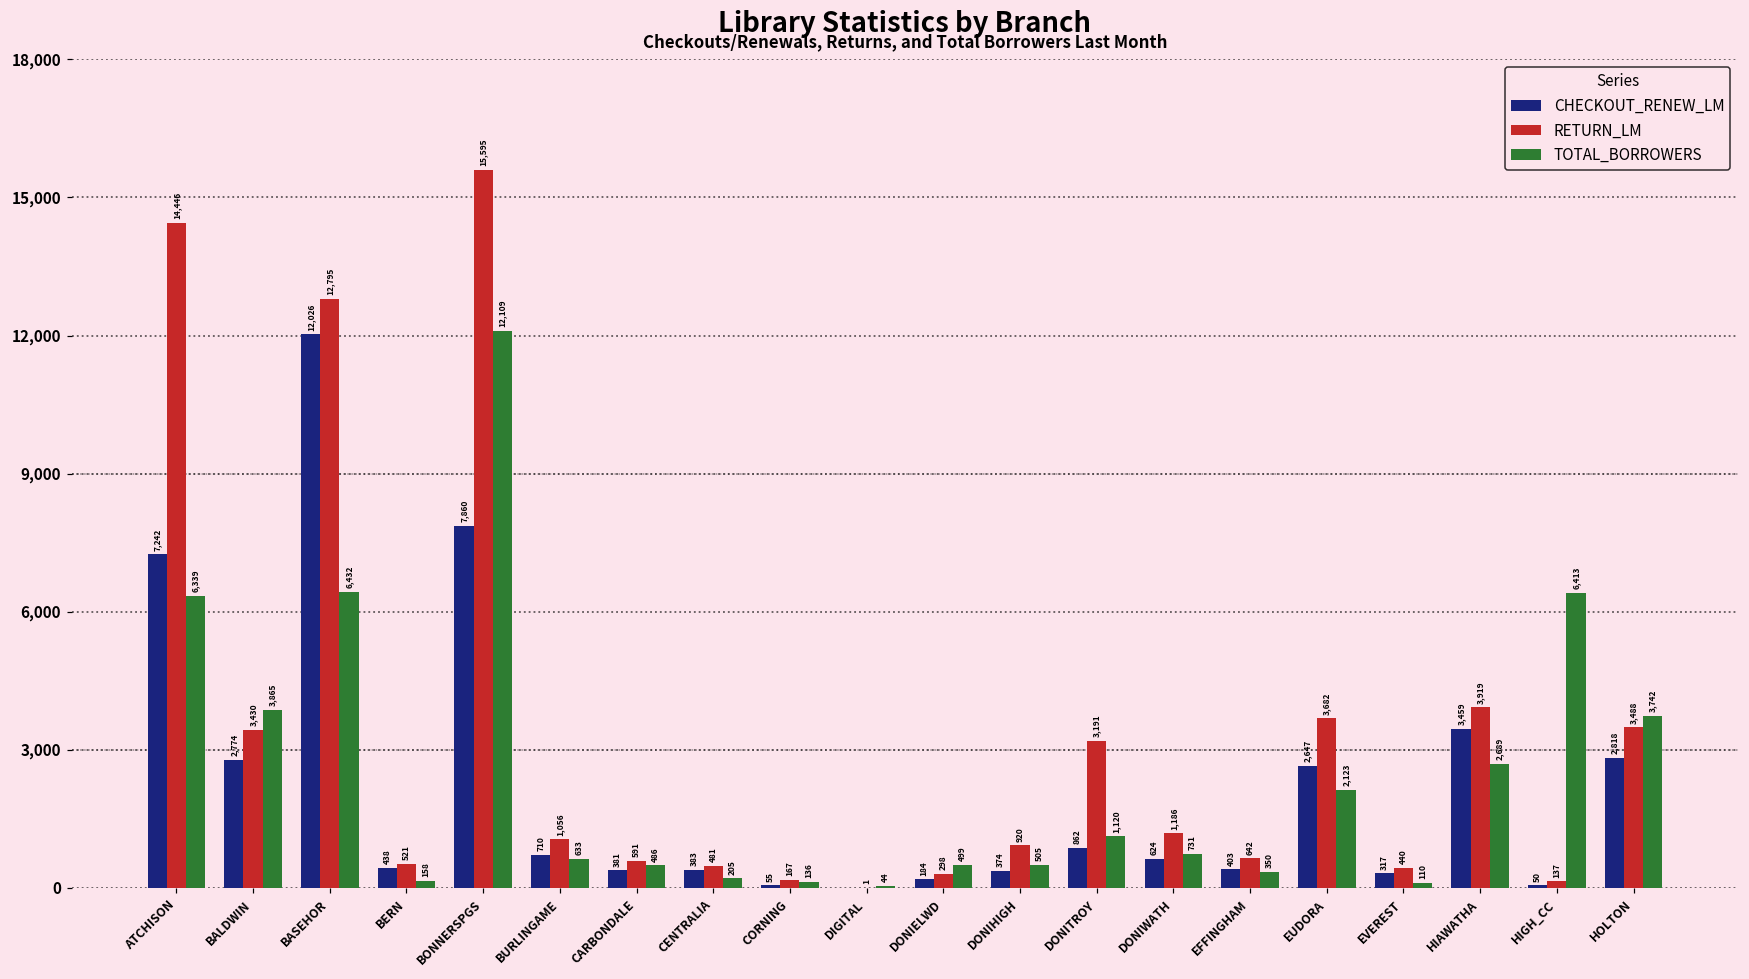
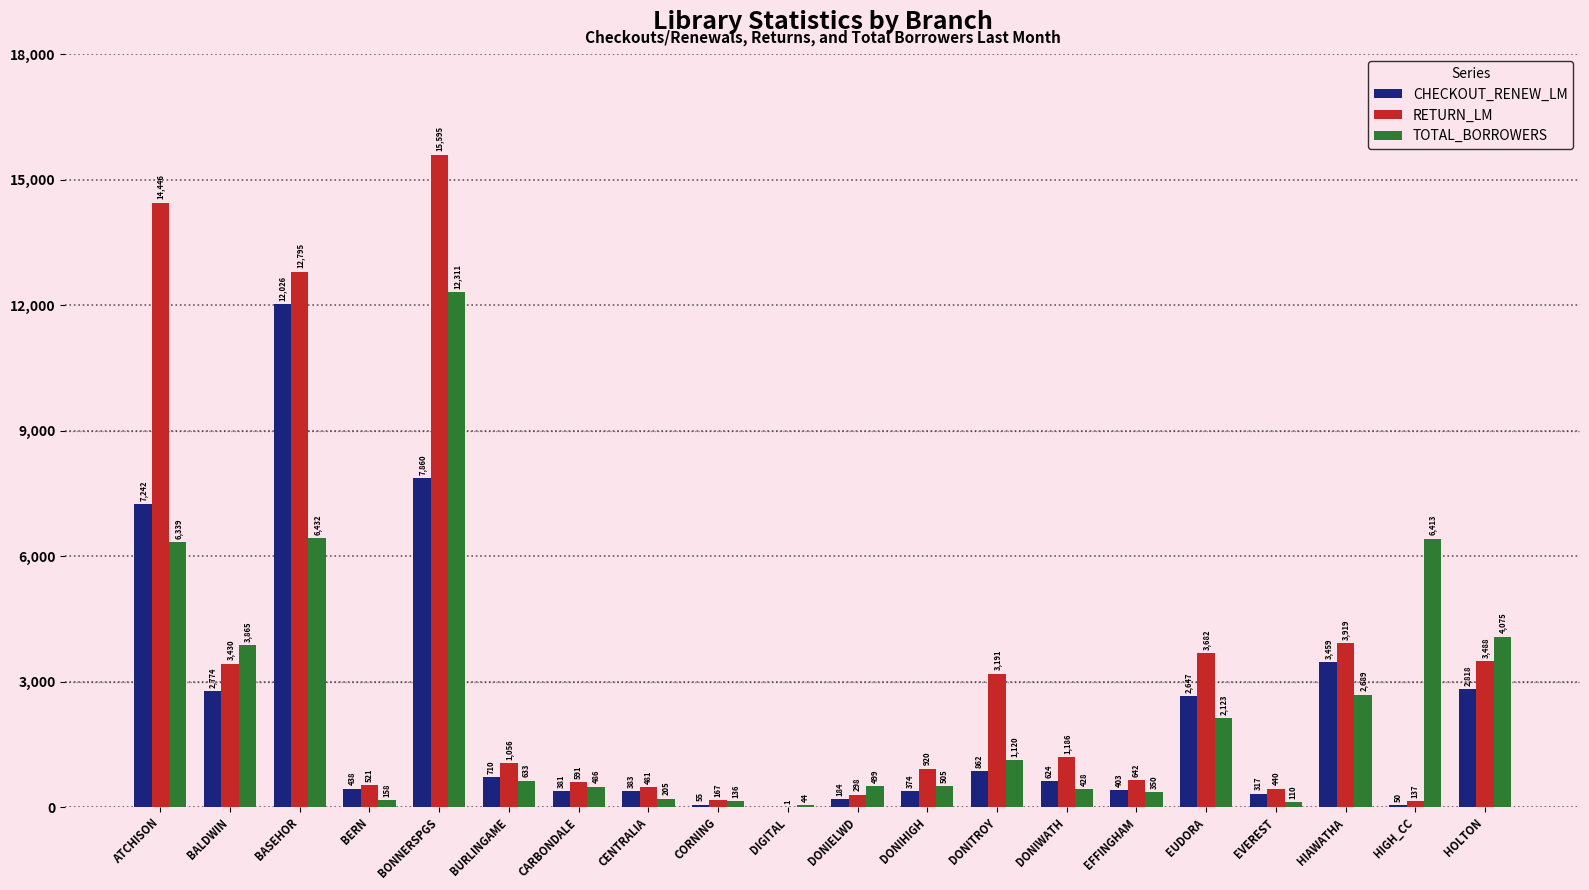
TOTAL_BORROWERS, BONNERSPGS: 12,109 -> 12,311
TOTAL_BORROWERS, DONIWATH: 731 -> 428
TOTAL_BORROWERS, HOLTON: 3,742 -> 4,075
